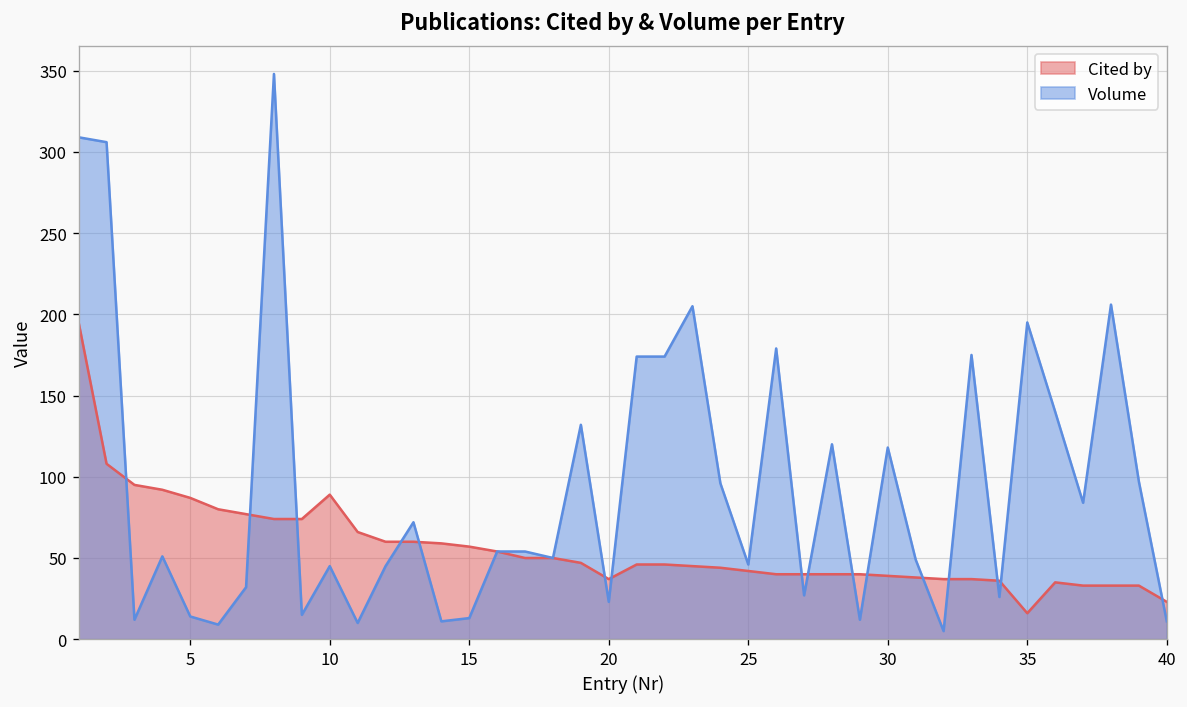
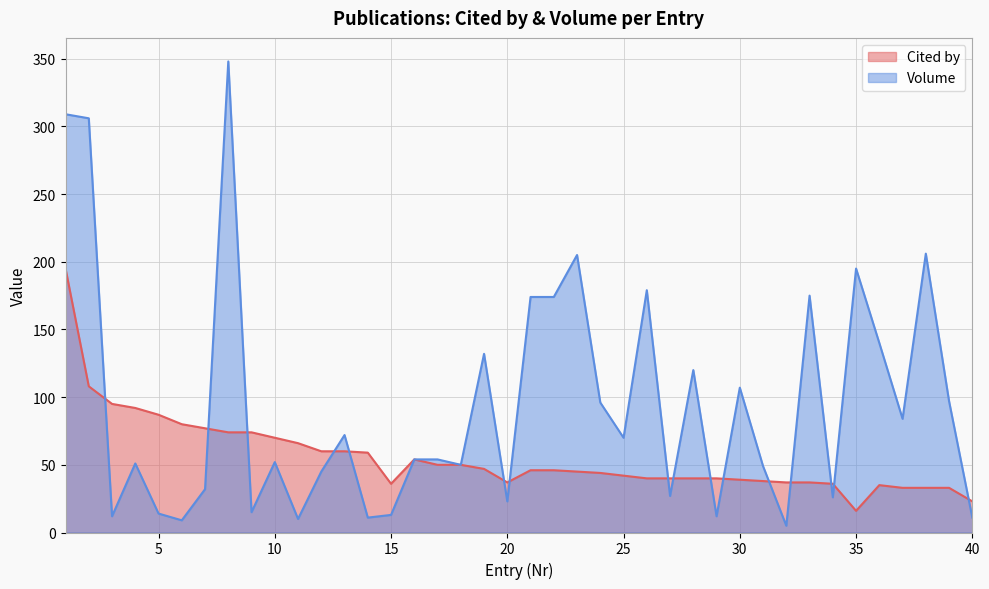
Cited by, 10: 89 -> 70
Volume, 10: 45 -> 52
Cited by, 15: 57 -> 36
Volume, 25: 46 -> 70
Volume, 30: 118 -> 107
